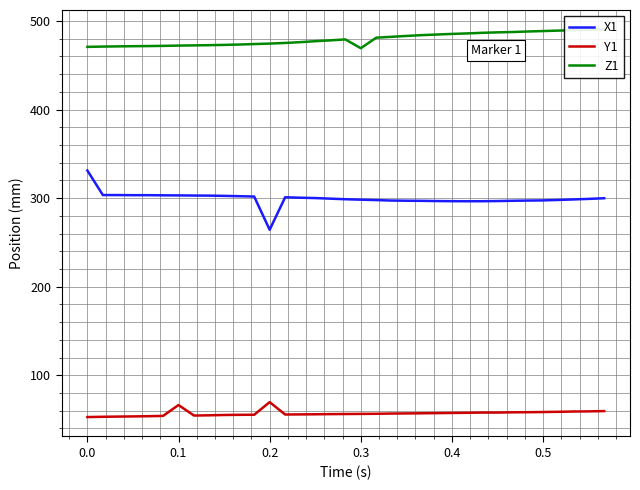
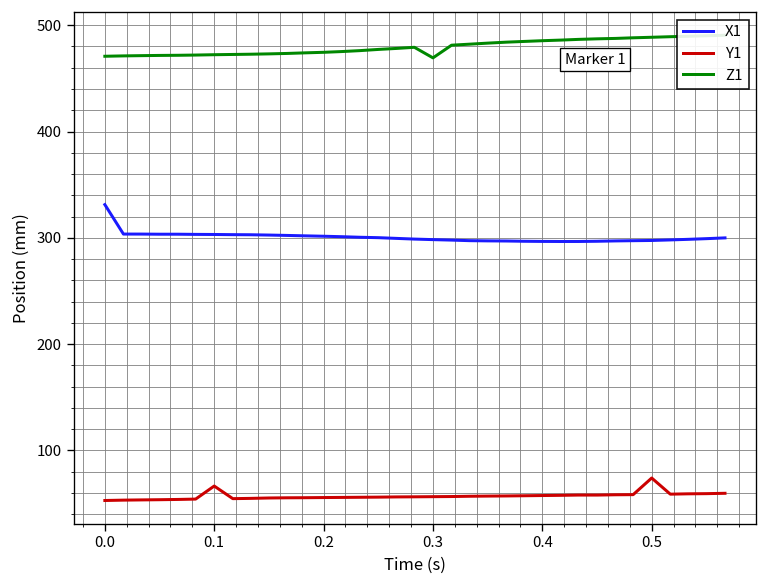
X1, 0.2: 260 -> 300
Y1, 0.2: 70 -> 60
Y1, 0.5: 60 -> 70
